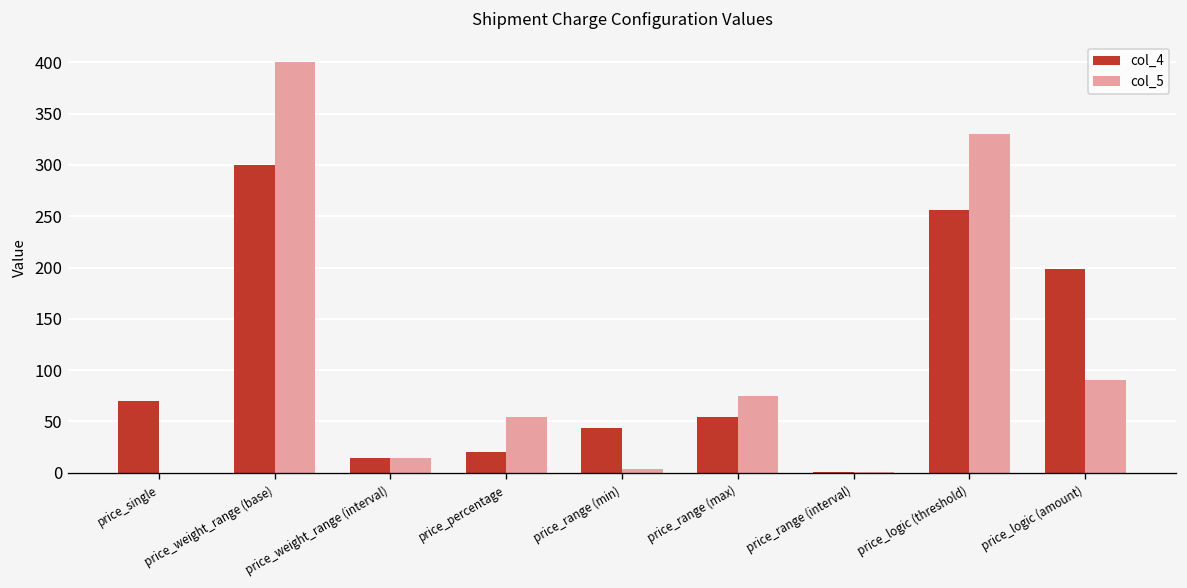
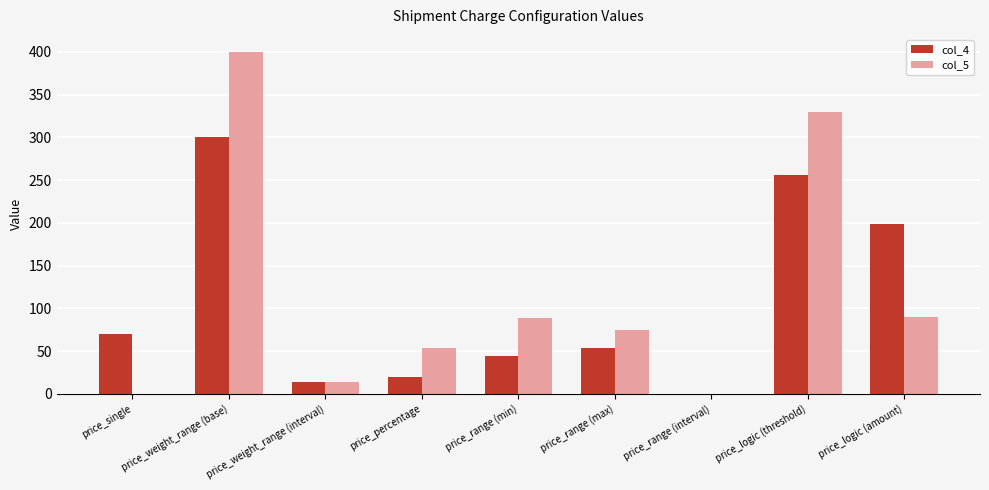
col_5, price_range (min): 0 -> 90
